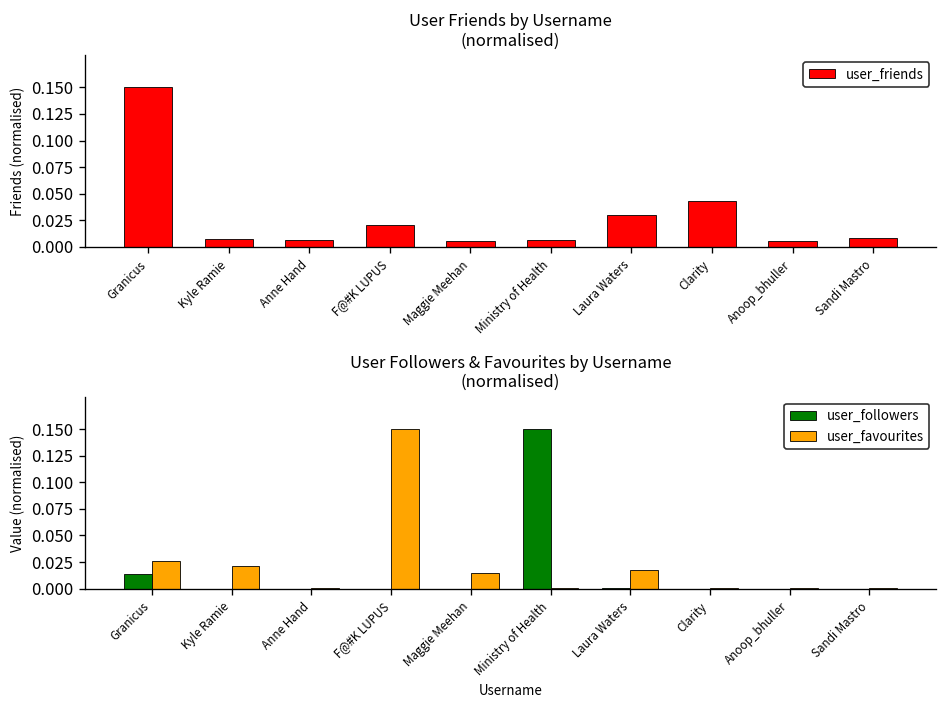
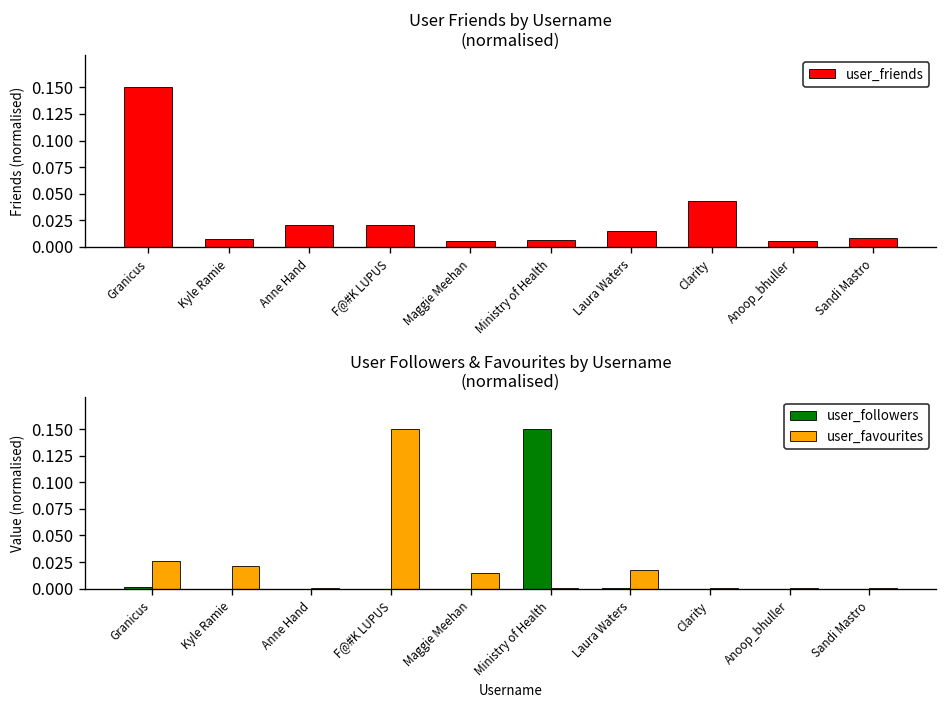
User Friends by Username (normalised), Anne Hand: 0.01 -> 0.02
User Friends by Username (normalised), Laura Waters: 0.03 -> 0.02
User Followers & Favourites by Username (normalised), user_followers, Granicus: 0.01 -> 0.00
